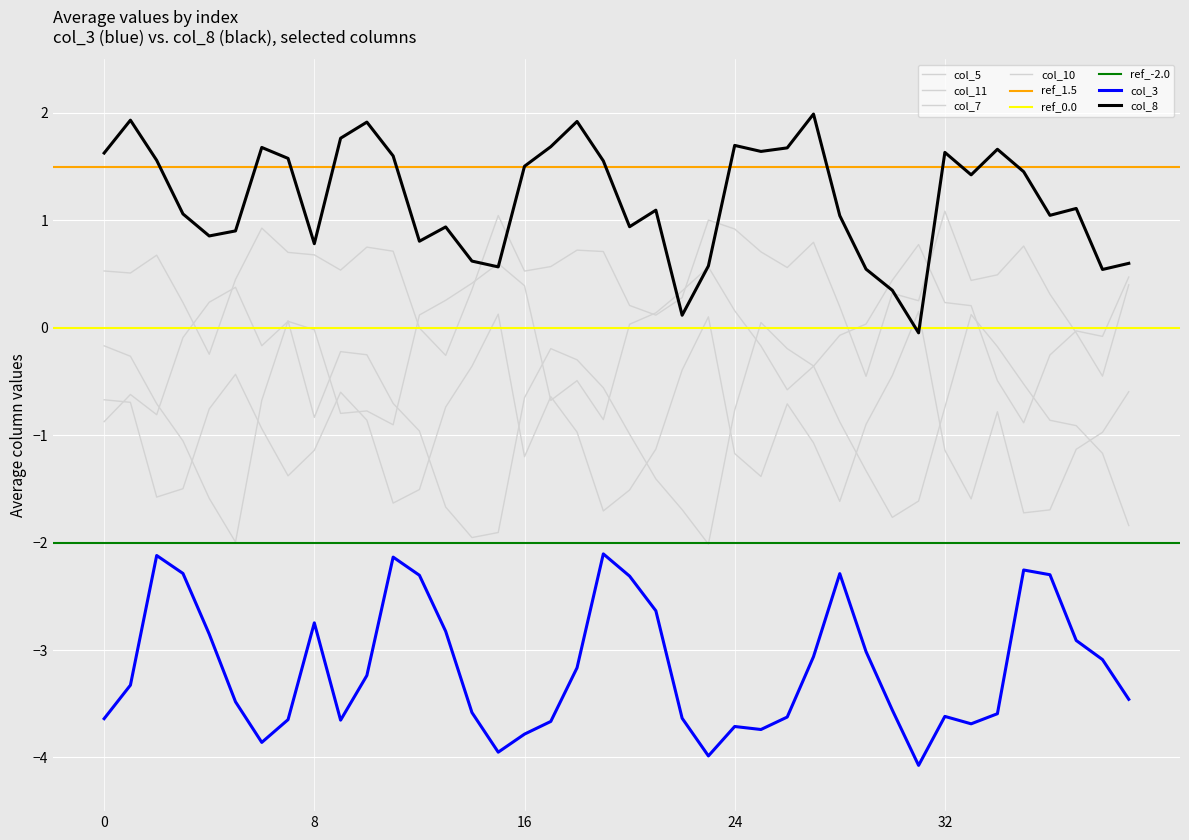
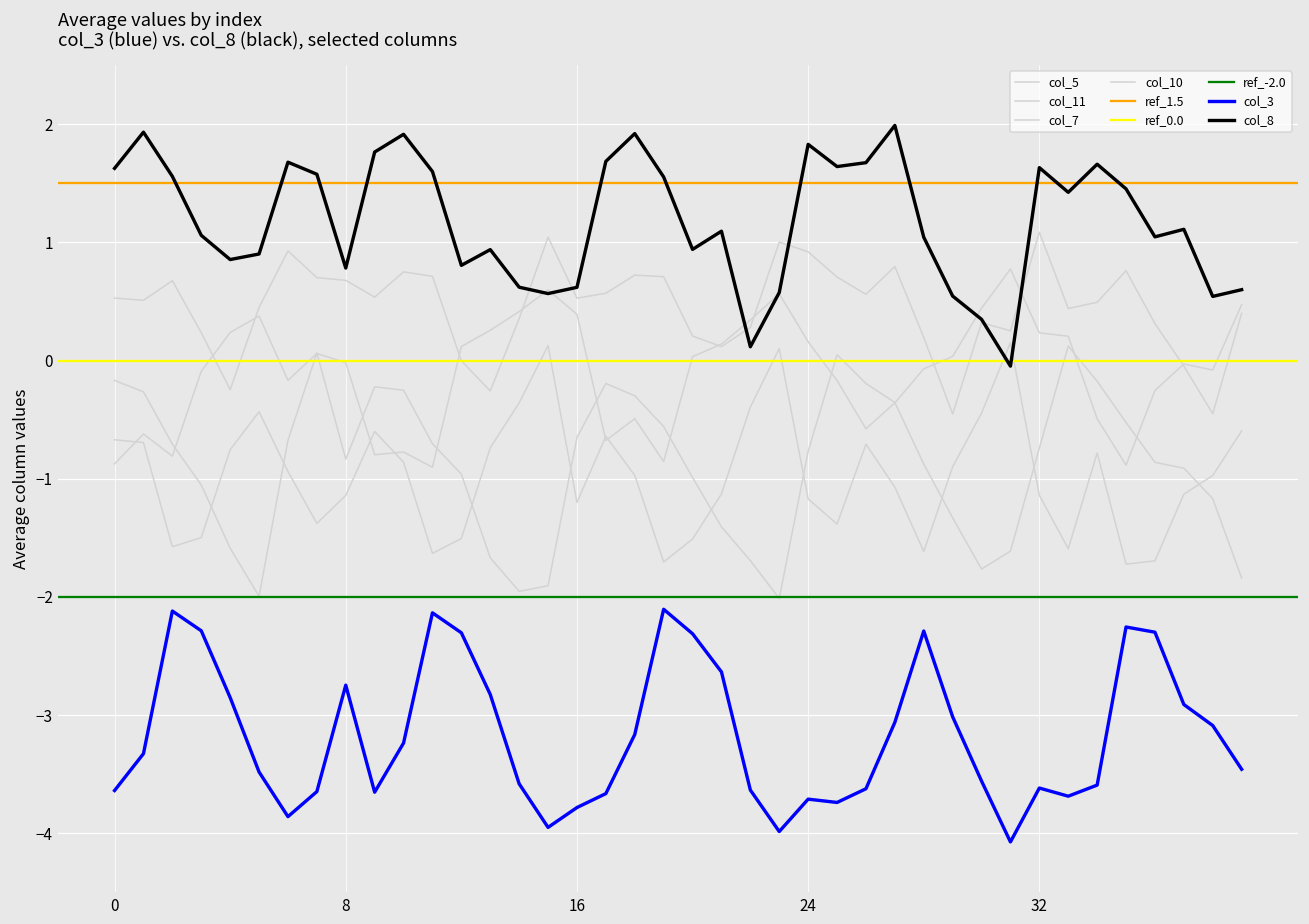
col_8, 16: 1.50 -> 0.62
col_8, 24: 1.70 -> 1.83
